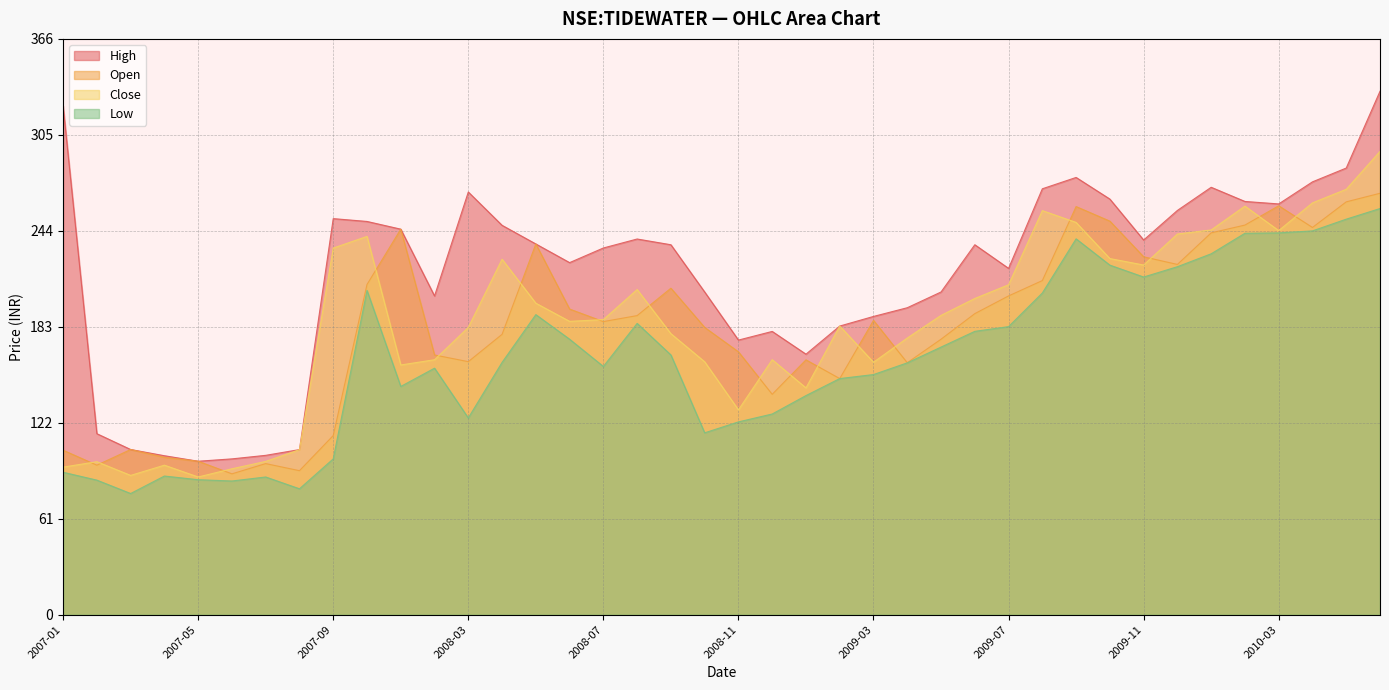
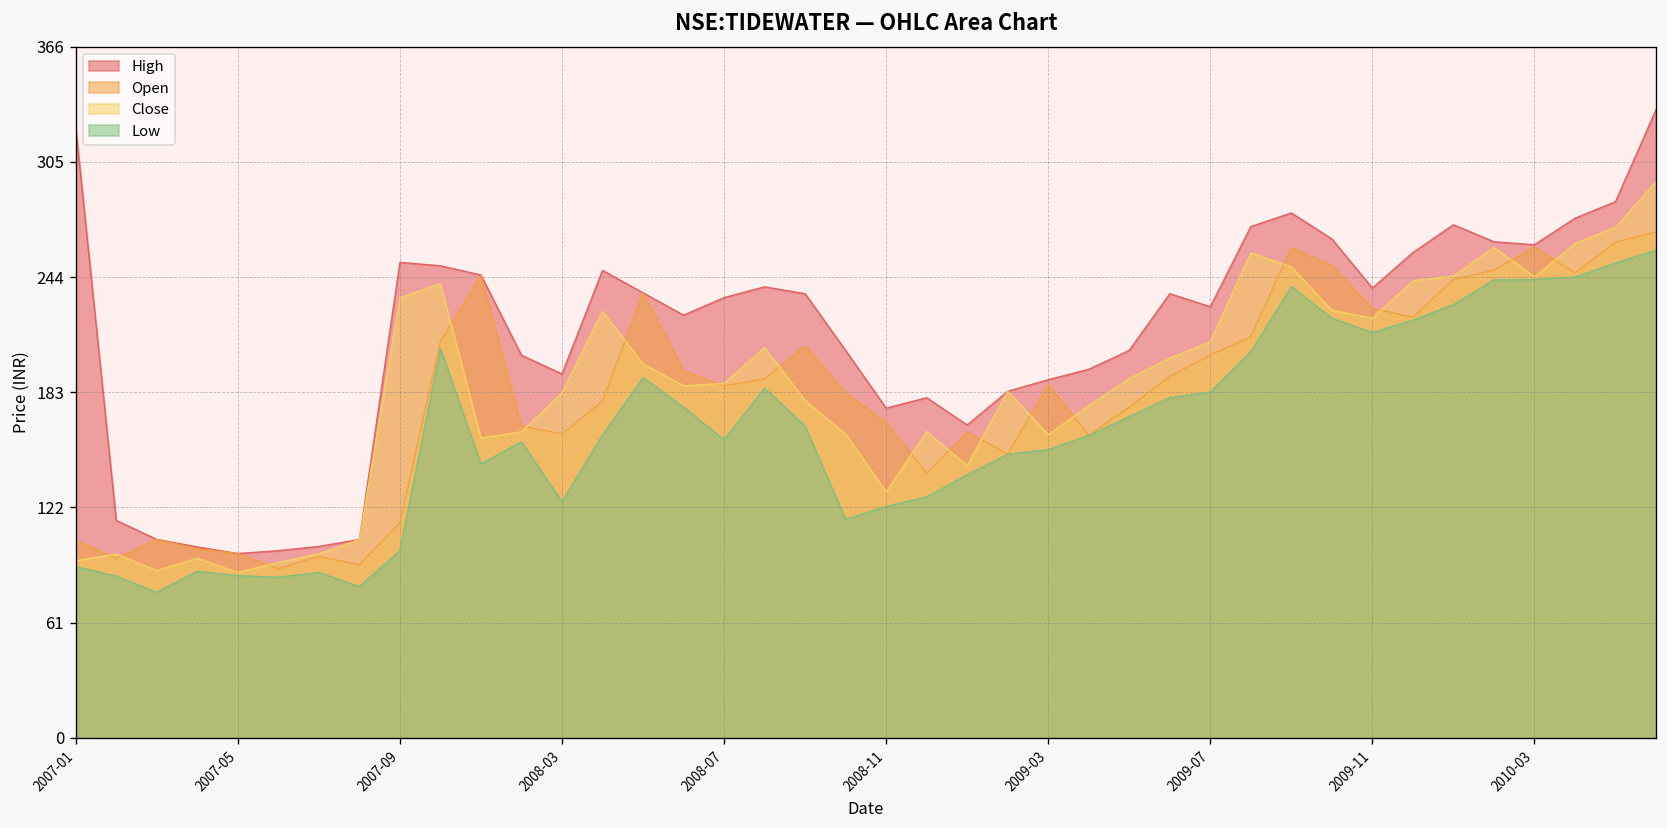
High, 2008-03: 269 -> 193
High, 2009-07: 220 -> 228
